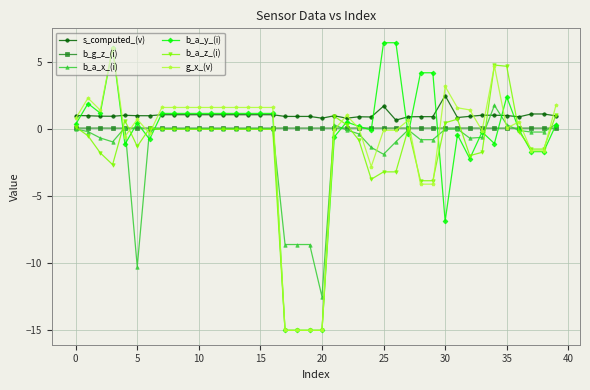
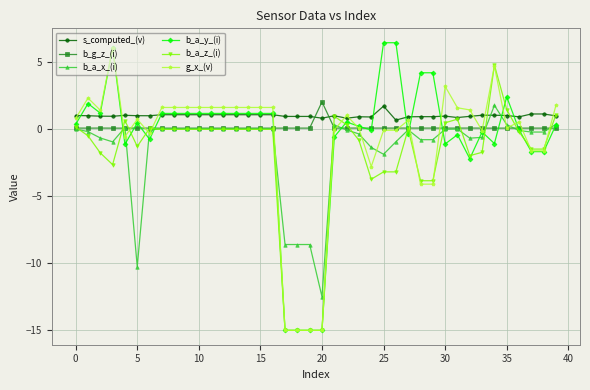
b_g_z_(i), 20: 0.1 -> 2.0
s_computed_(v), 30: 2.5 -> 1.0
b_a_y_(i), 30: -6.8 -> -1.1
b_a_z_(i), 35: 4.7 -> 1.5
